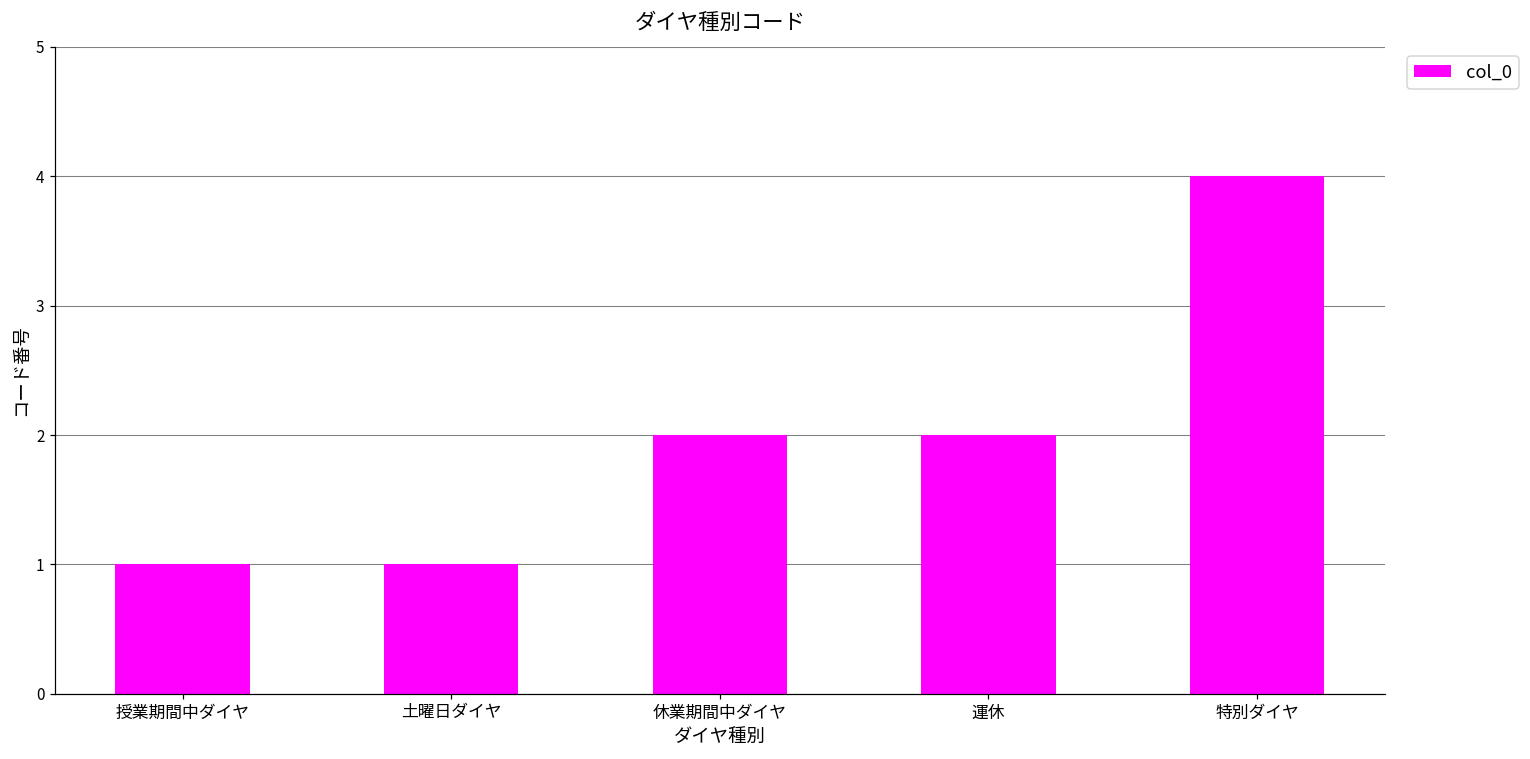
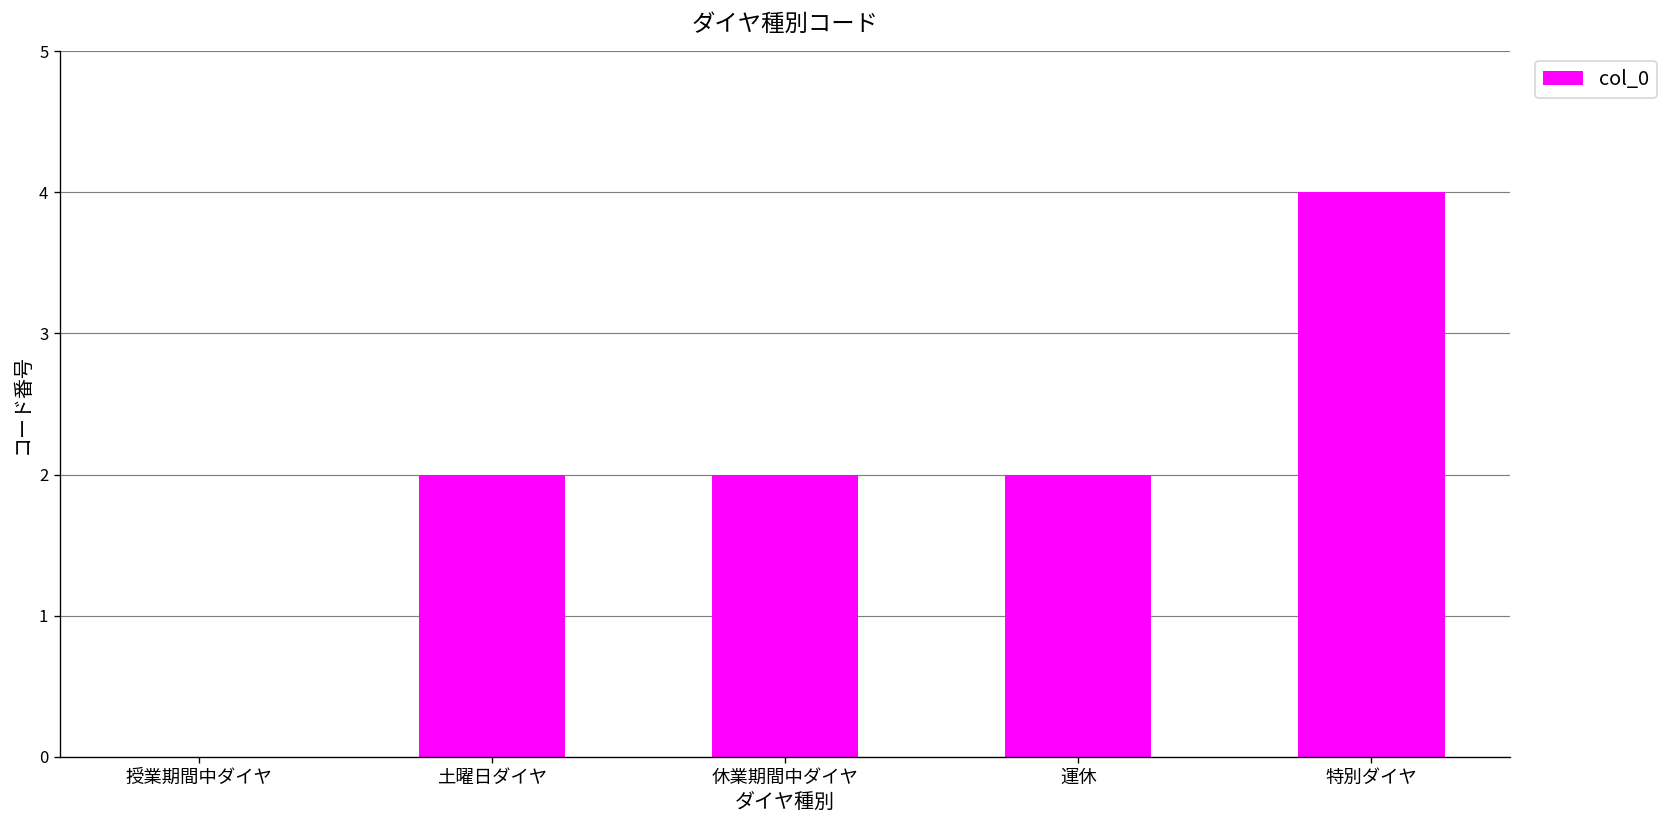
授業期間中ダイヤ: 1 -> 0
土曜日ダイヤ: 1 -> 2
